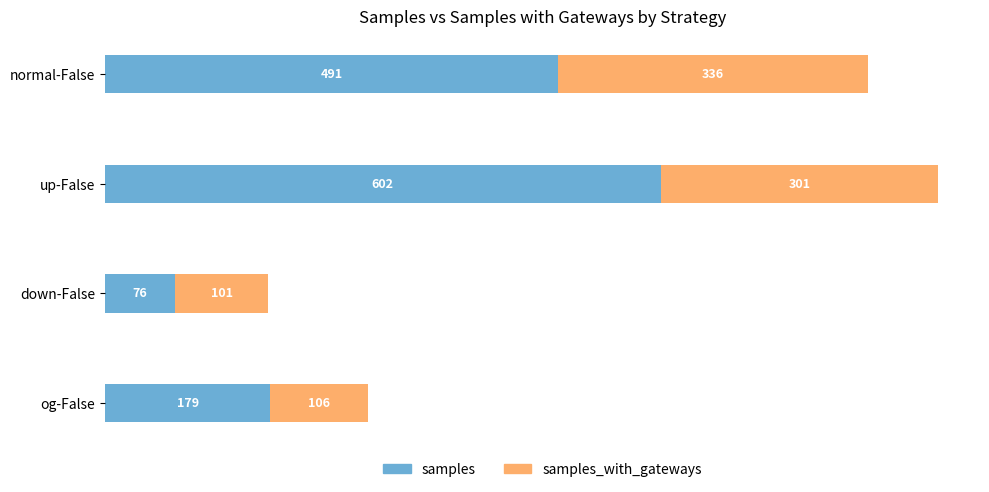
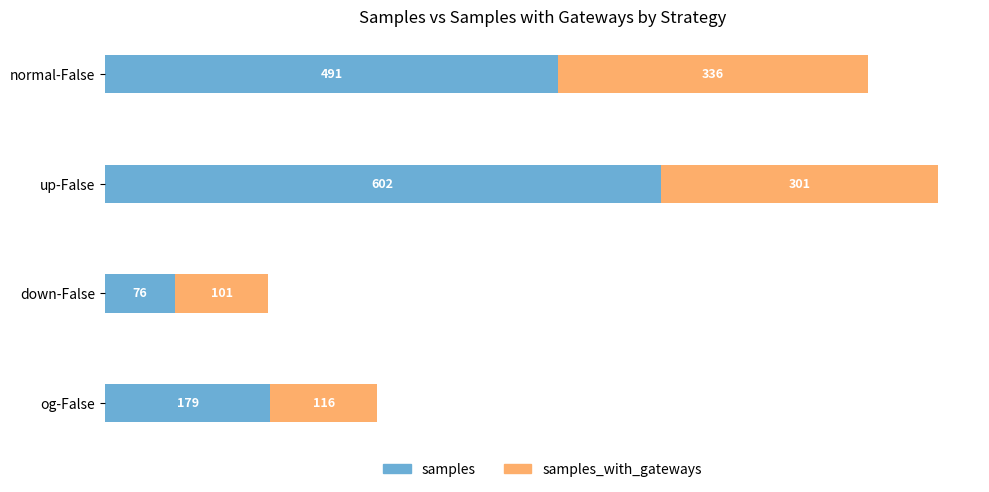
samples_with_gateways, og-False: 106 -> 116
